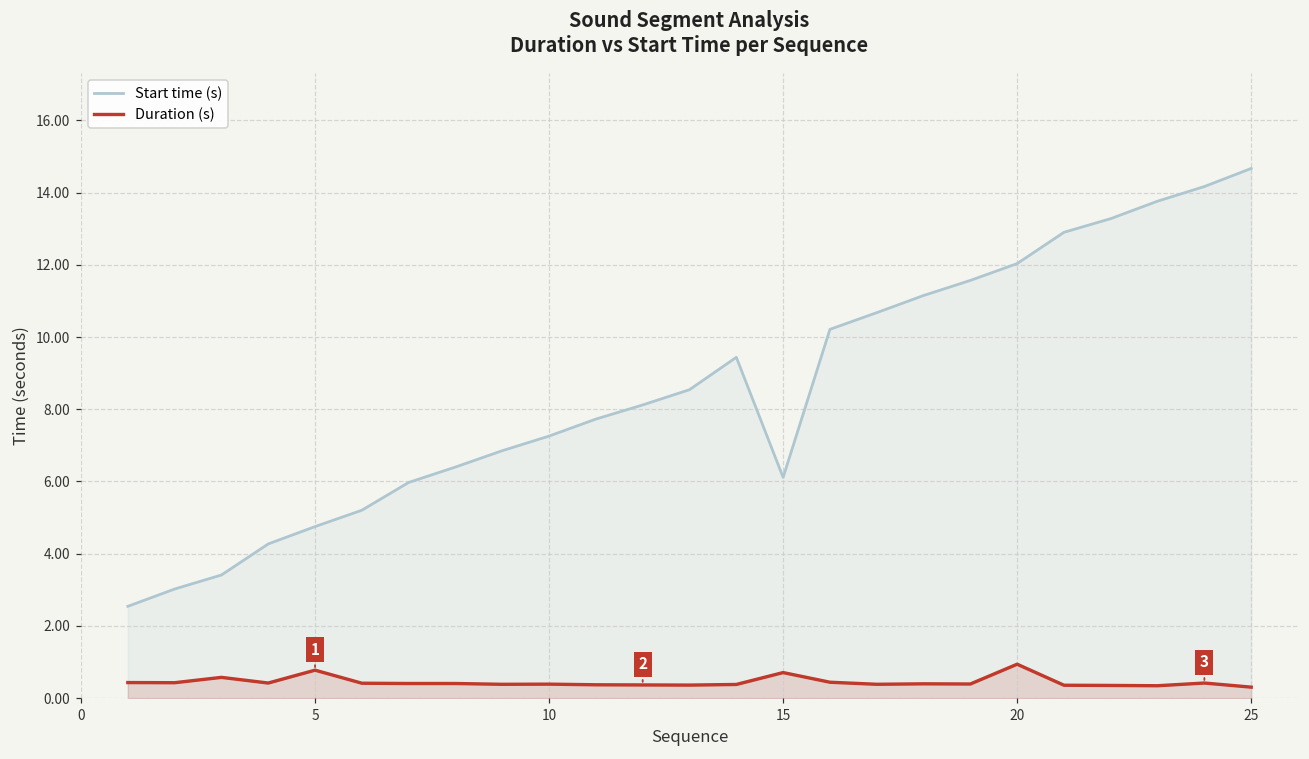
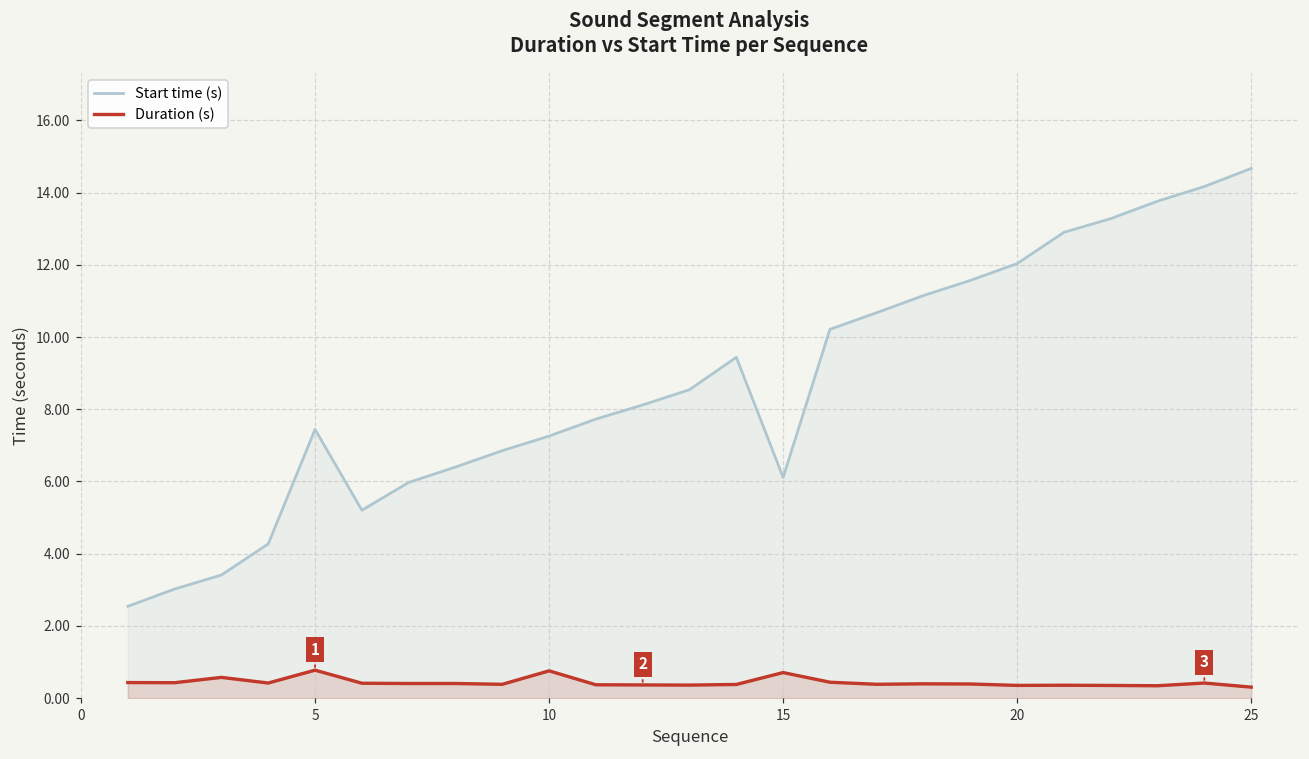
Start time (s), 5: 4.8 -> 7.4
Duration (s), 10: 0.4 -> 0.8
Duration (s), 20: 0.9 -> 0.4
